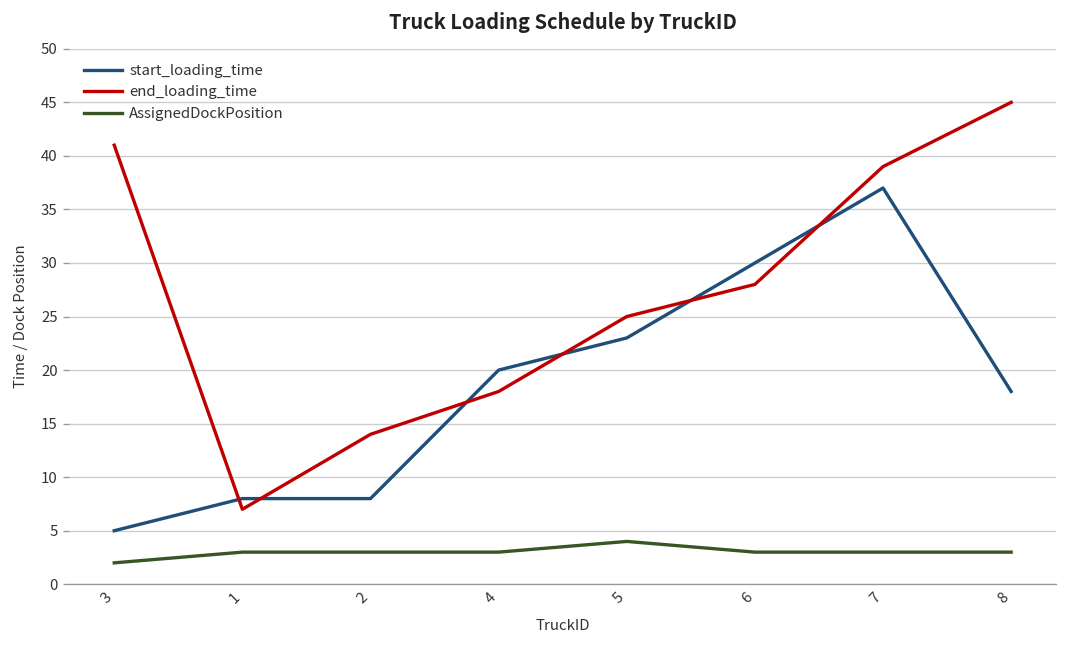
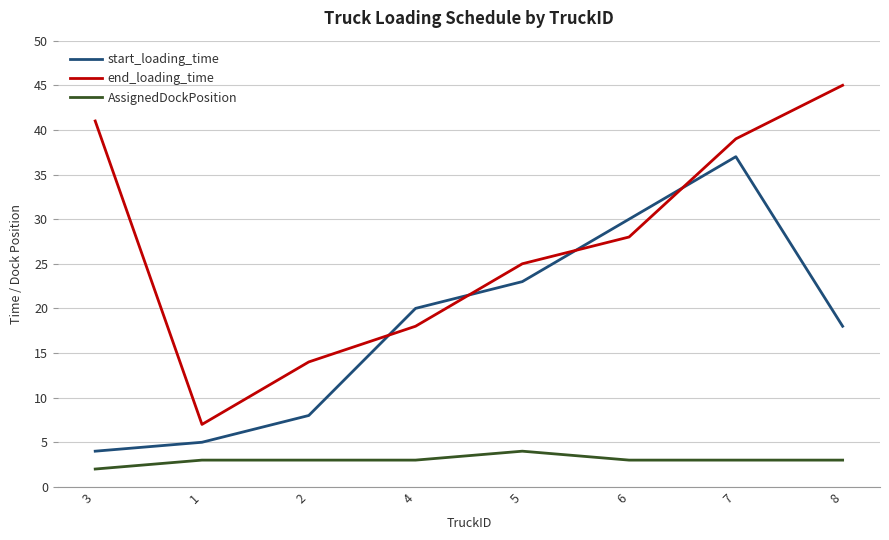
start_loading_time, 3: 5 -> 4
start_loading_time, 1: 8 -> 5
